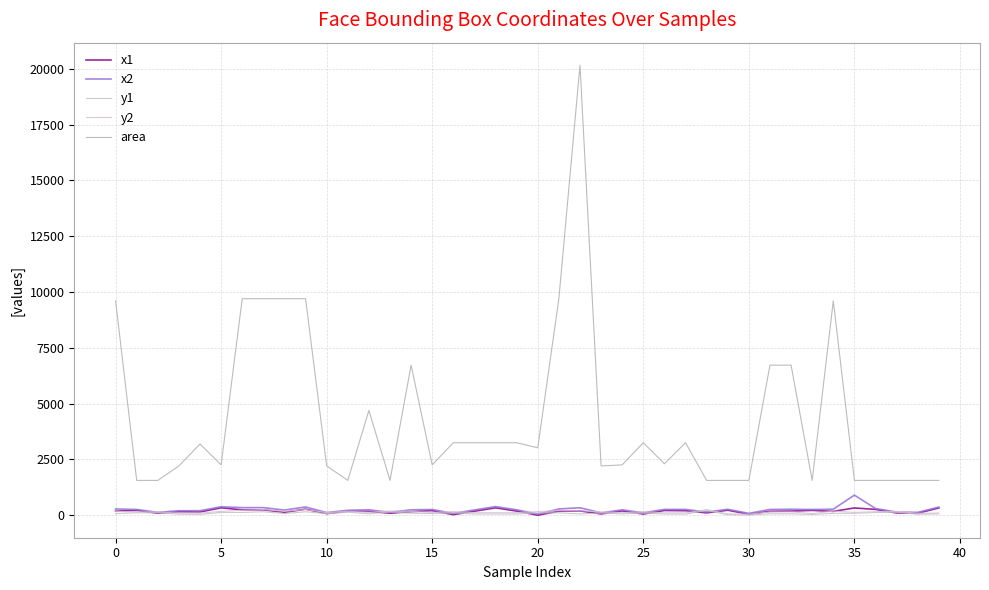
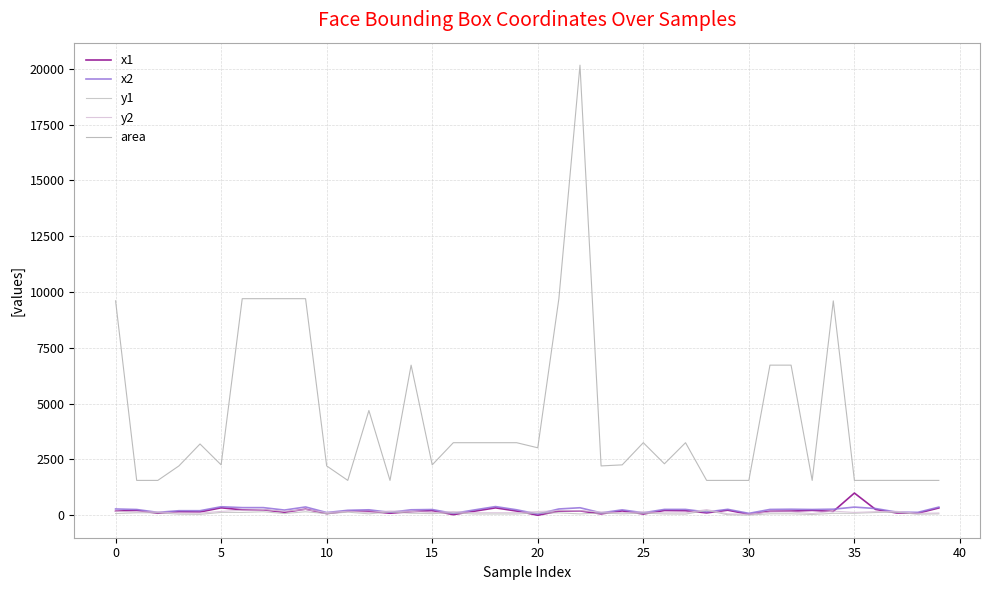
x1, 35: 300 -> 1000
x2, 35: 900 -> 400
